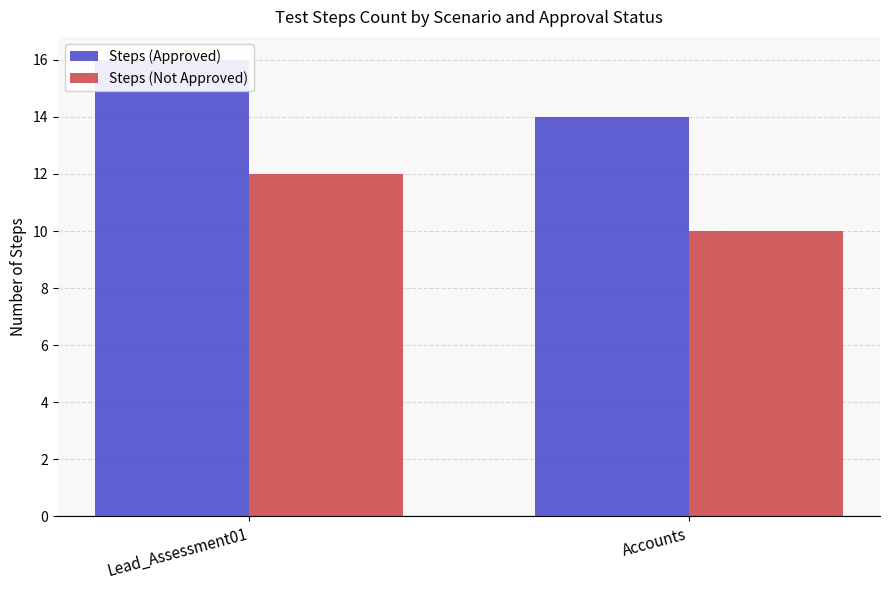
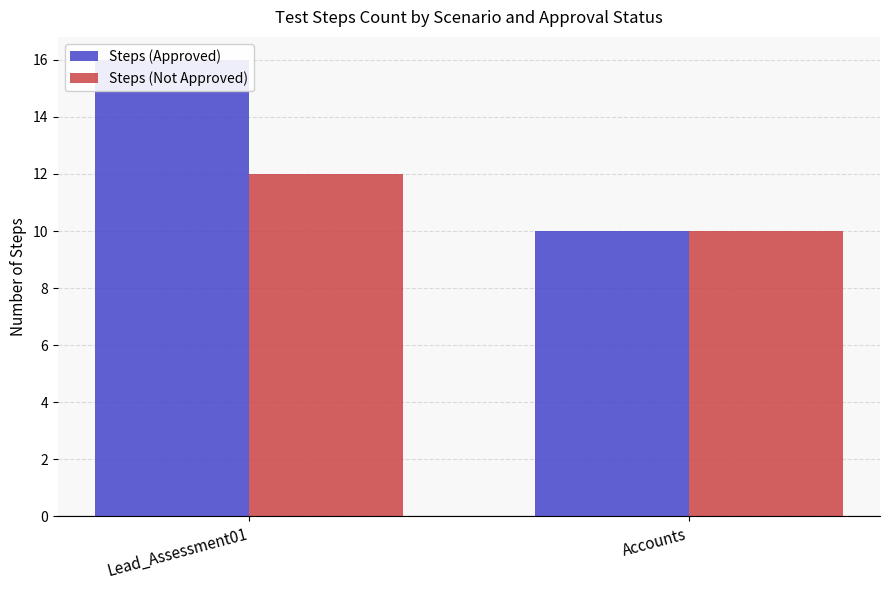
Steps (Approved), Accounts: 14 -> 10
